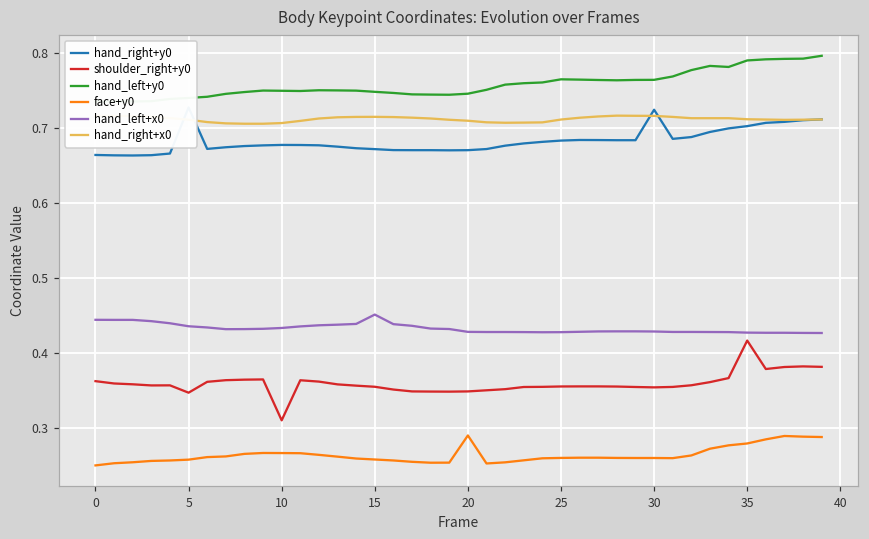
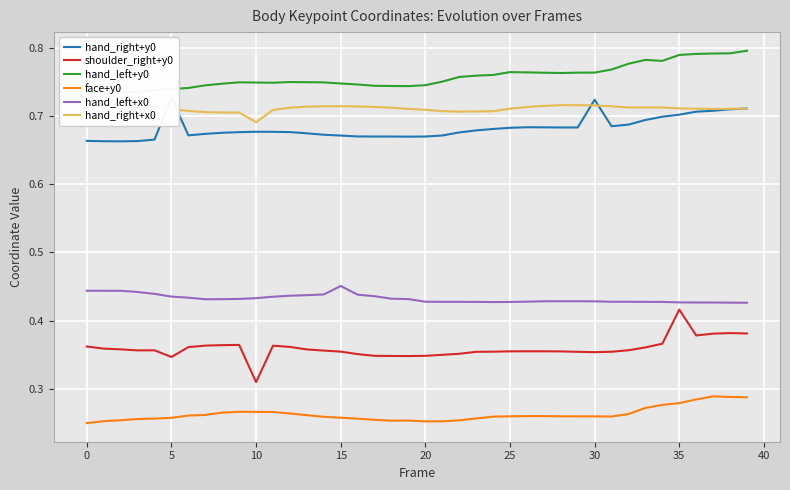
hand_right+x0, 10: 0.71 -> 0.69
face+y0, 20: 0.29 -> 0.25
